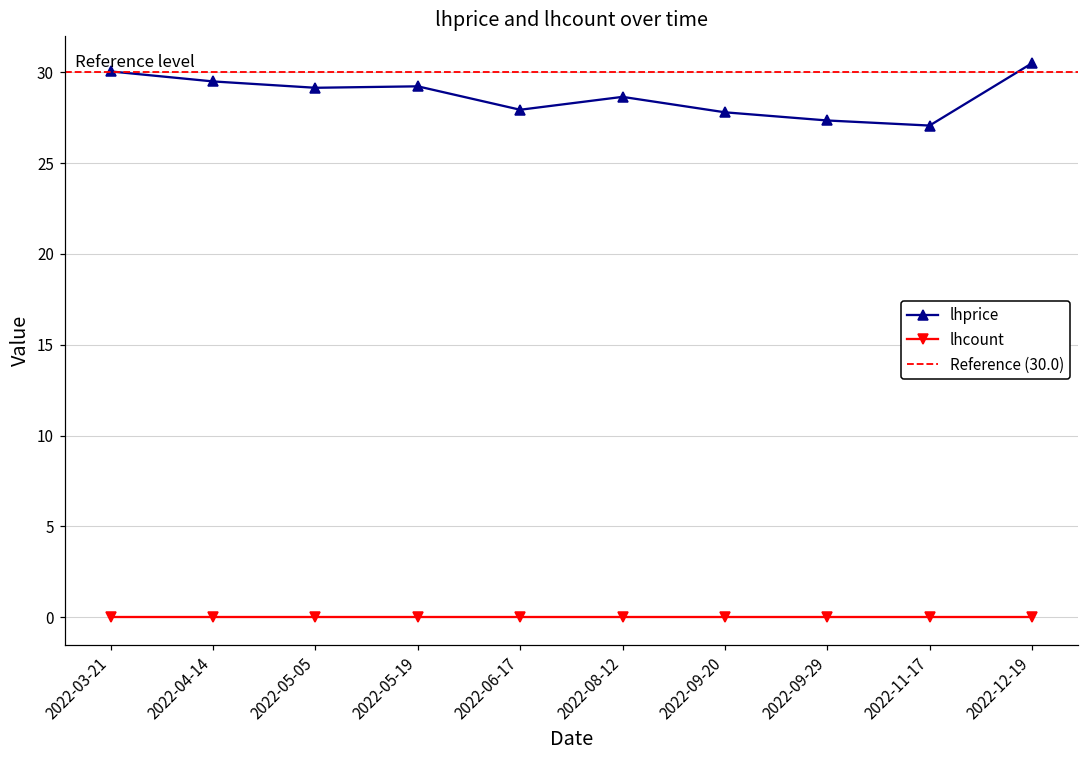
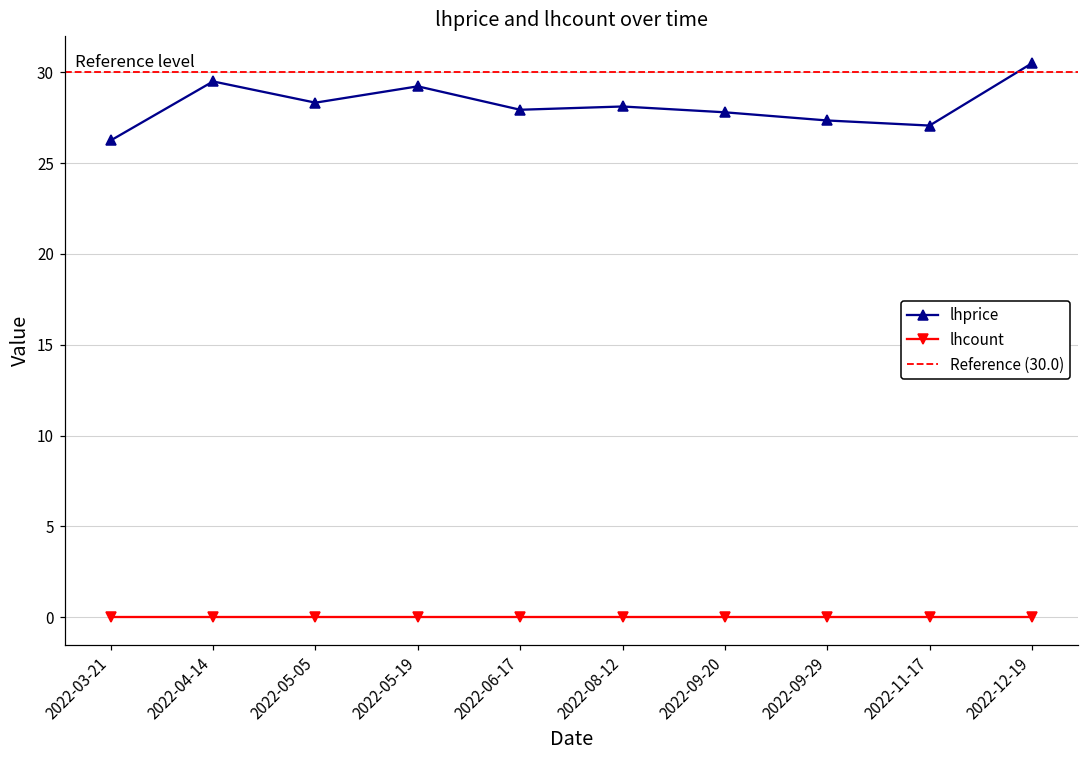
lhprice, 2022-03-21: 30.1 -> 26.3
lhprice, 2022-05-05: 29.2 -> 28.3
lhprice, 2022-08-12: 28.7 -> 28.1
